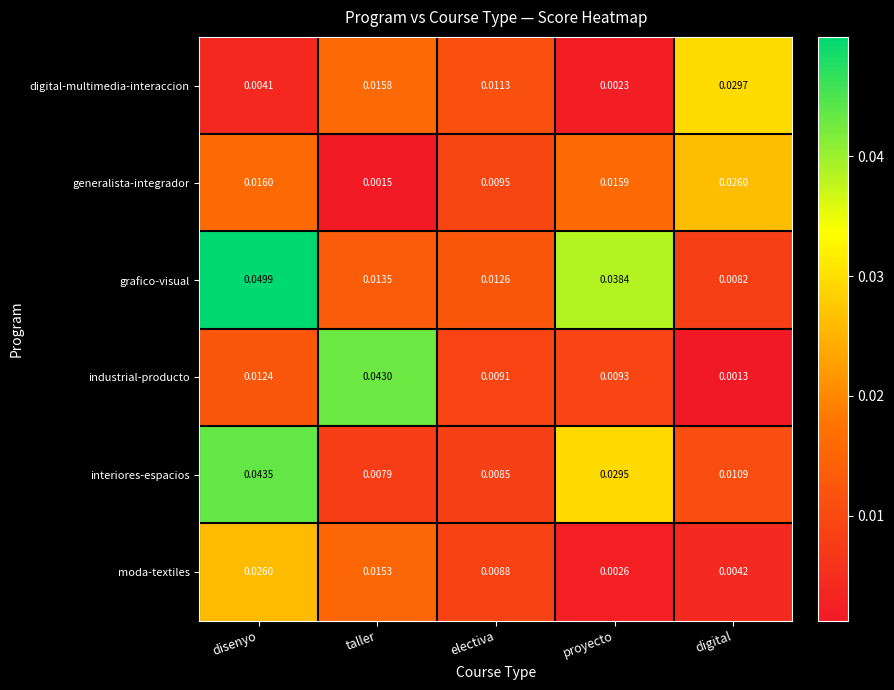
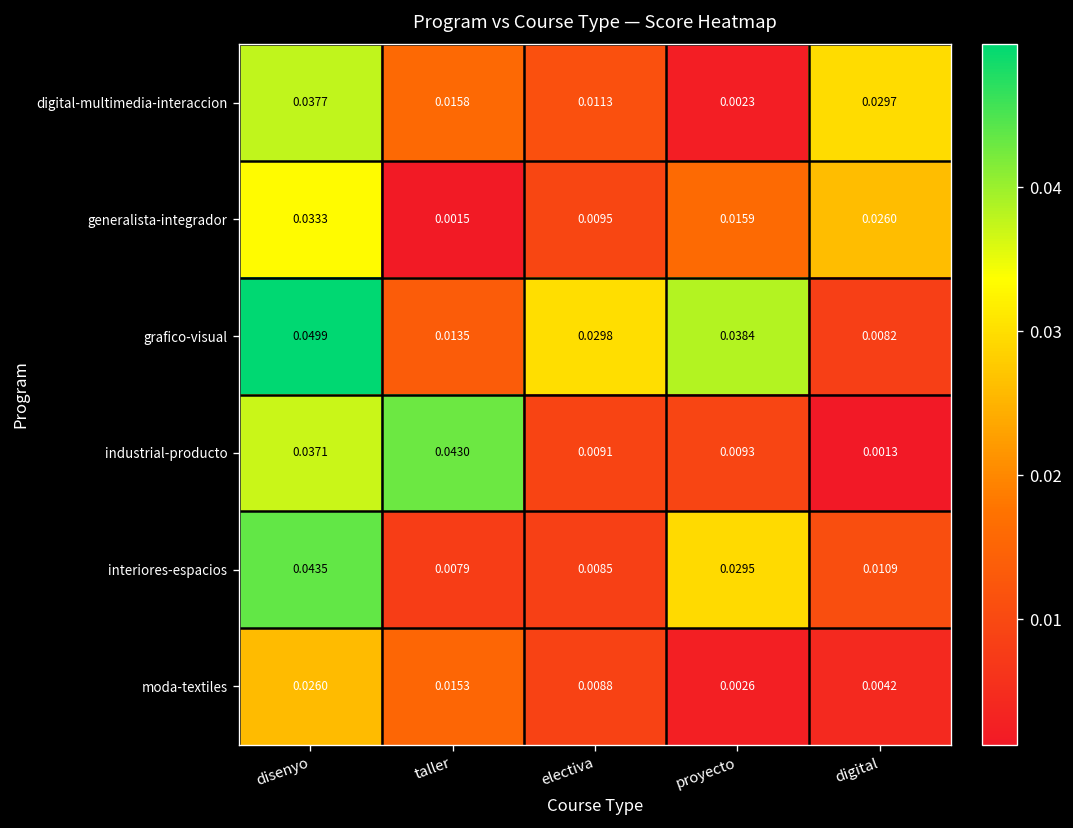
digital-multimedia-interaccion, disenyo: 0.0041 -> 0.0377
generalista-integrador, disenyo: 0.0160 -> 0.0333
grafico-visual, electiva: 0.0126 -> 0.0298
industrial-producto, disenyo: 0.0124 -> 0.0371
